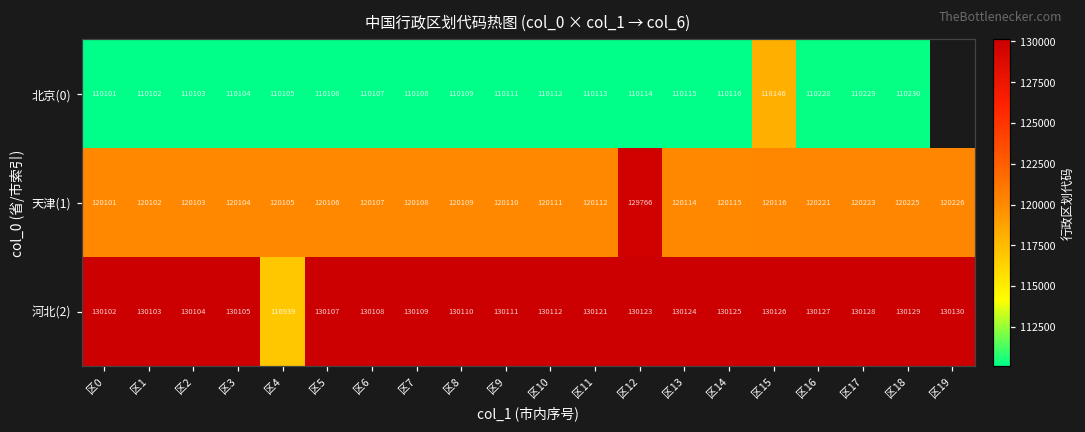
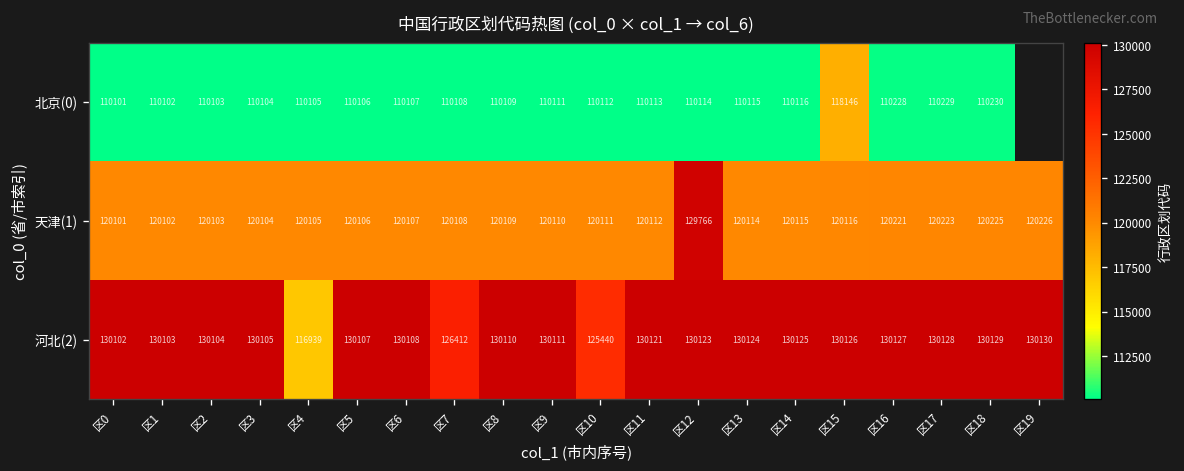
河北(2), 区7: 130109 -> 126412
河北(2), 区10: 130112 -> 125440
